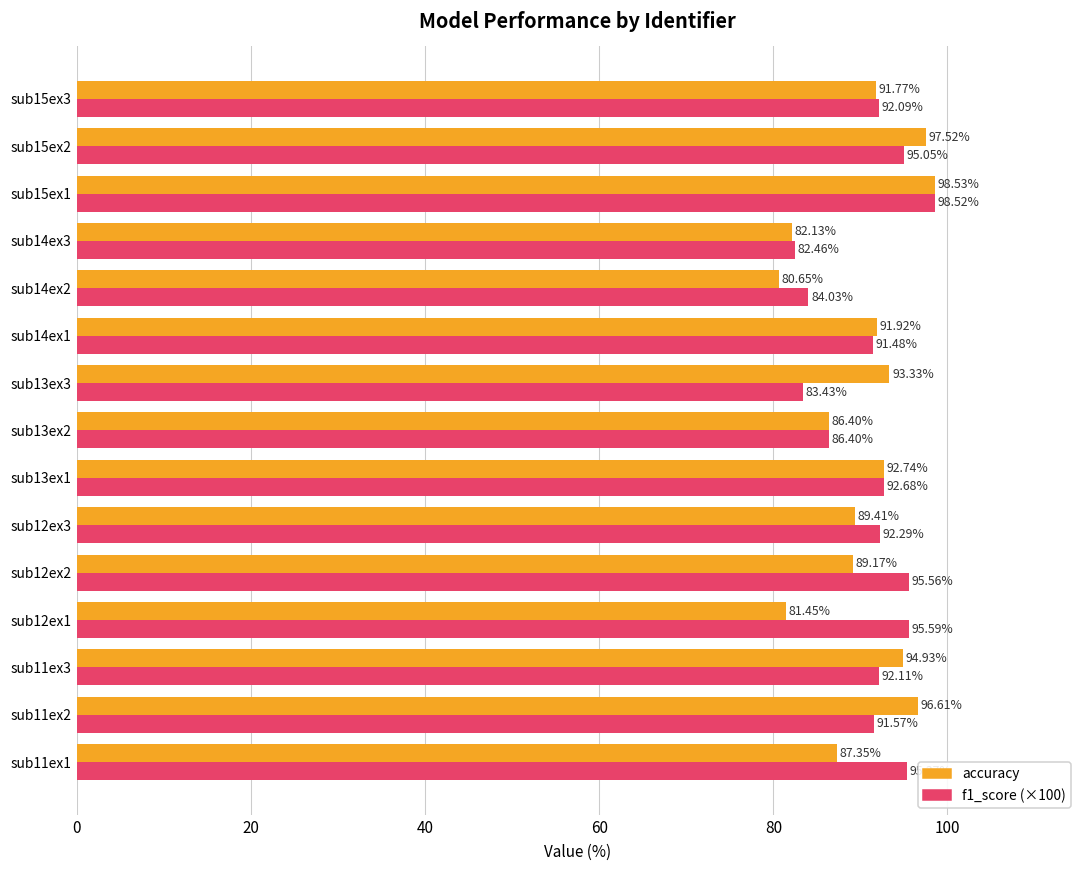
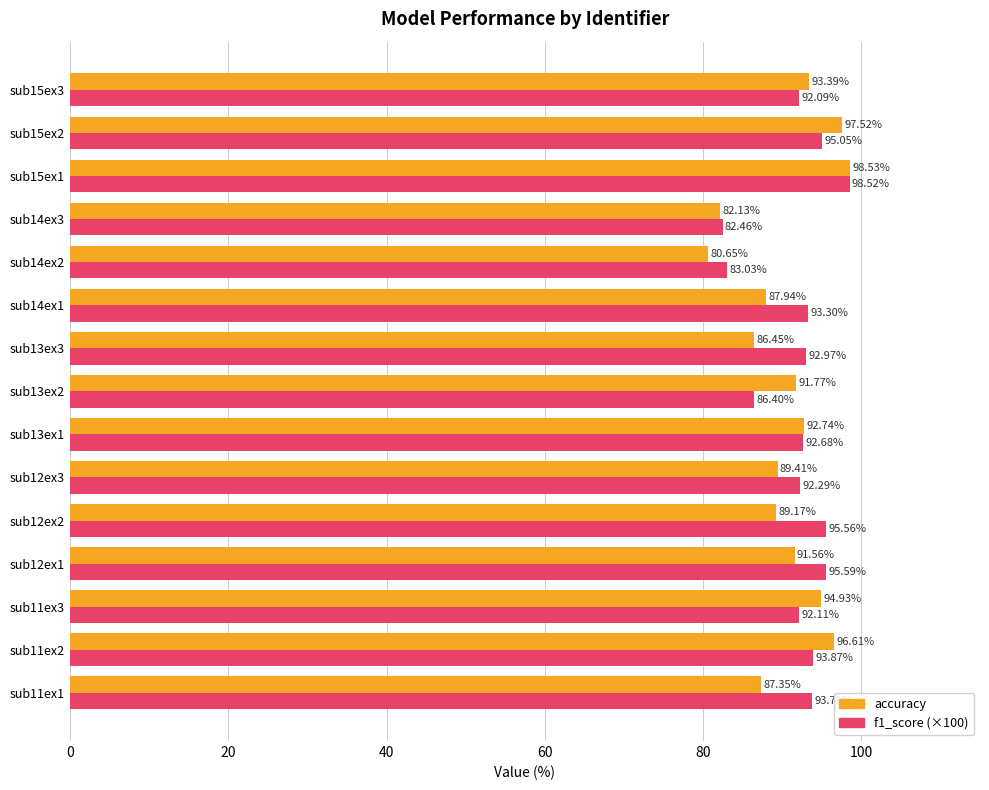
accuracy, sub15ex3: 91.77% -> 93.39%
f1_score (×100), sub14ex2: 84.03% -> 83.03%
accuracy, sub14ex1: 91.92% -> 87.94%
f1_score (×100), sub14ex1: 91.48% -> 93.30%
accuracy, sub13ex3: 93.33% -> 86.45%
f1_score (×100), sub13ex3: 83.43% -> 92.97%
accuracy, sub13ex2: 86.40% -> 91.77%
accuracy, sub12ex1: 81.45% -> 91.56%
f1_score (×100), sub11ex2: 91.57% -> 93.87%
f1_score (×100), sub11ex1: 95 -> 94
